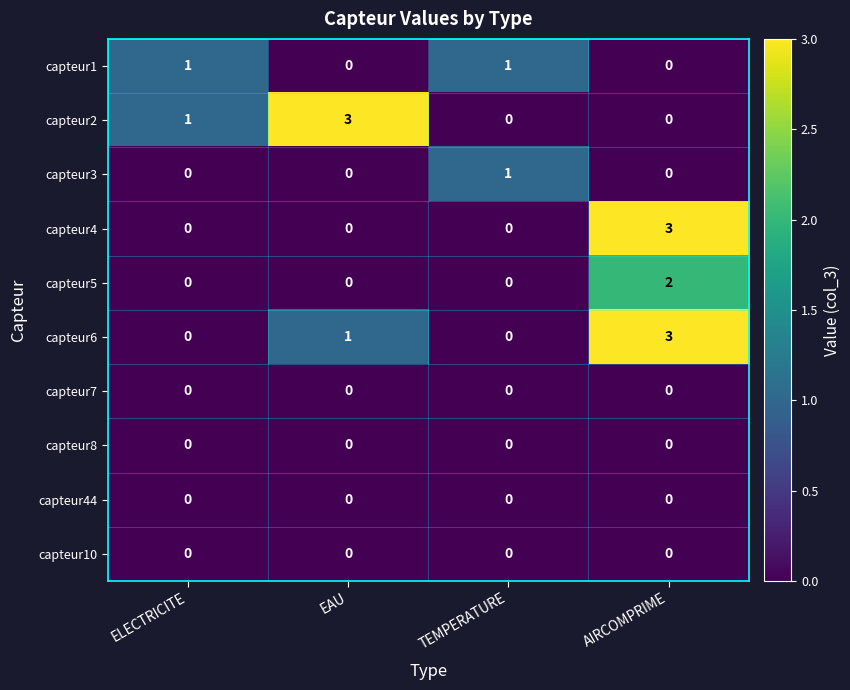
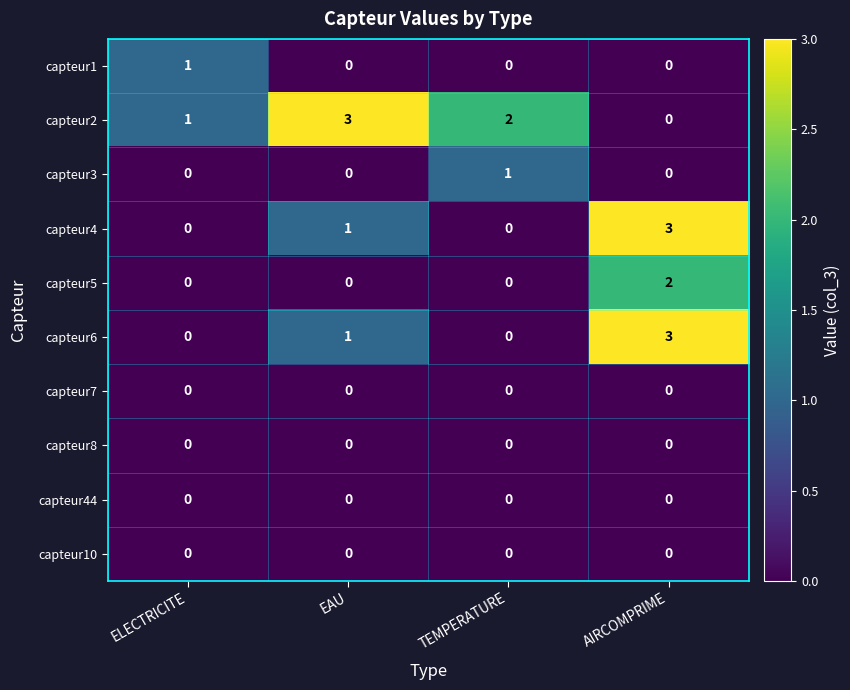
capteur1, TEMPERATURE: 1 -> 0
capteur2, TEMPERATURE: 0 -> 2
capteur4, EAU: 0 -> 1
